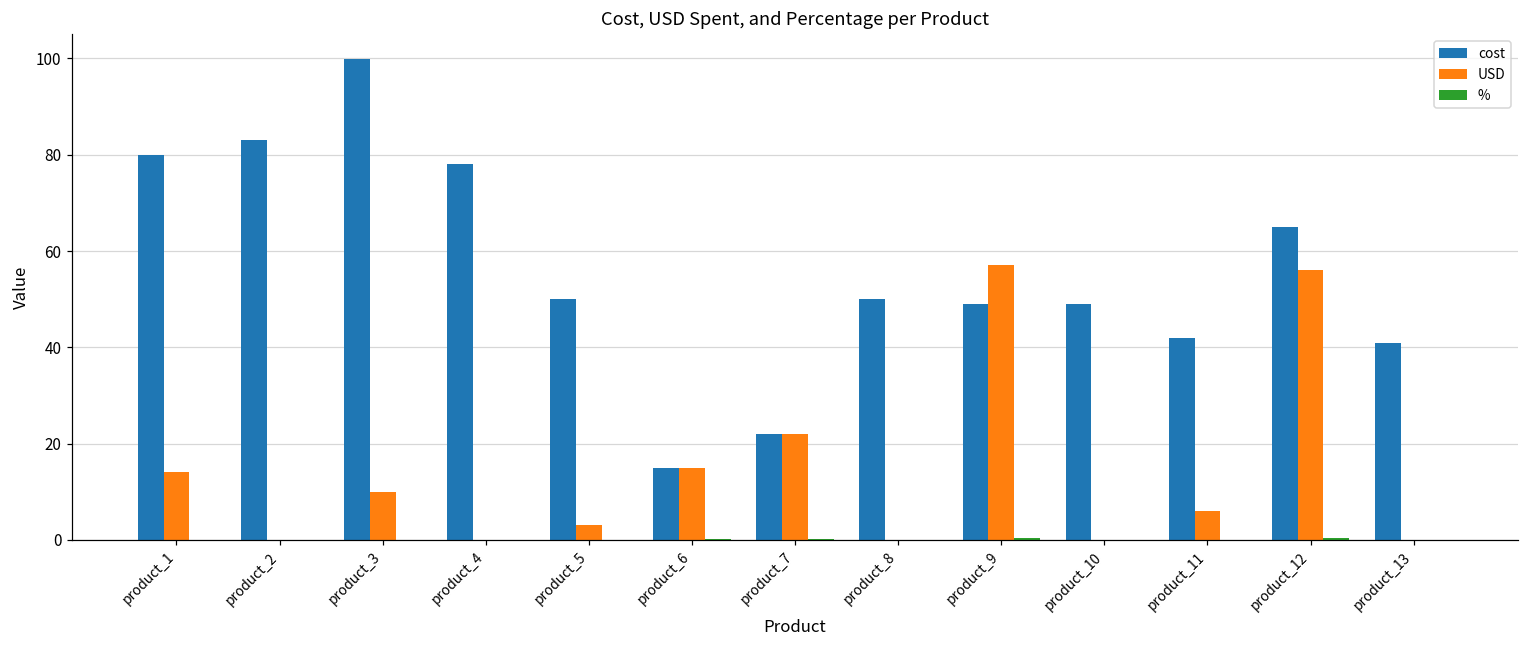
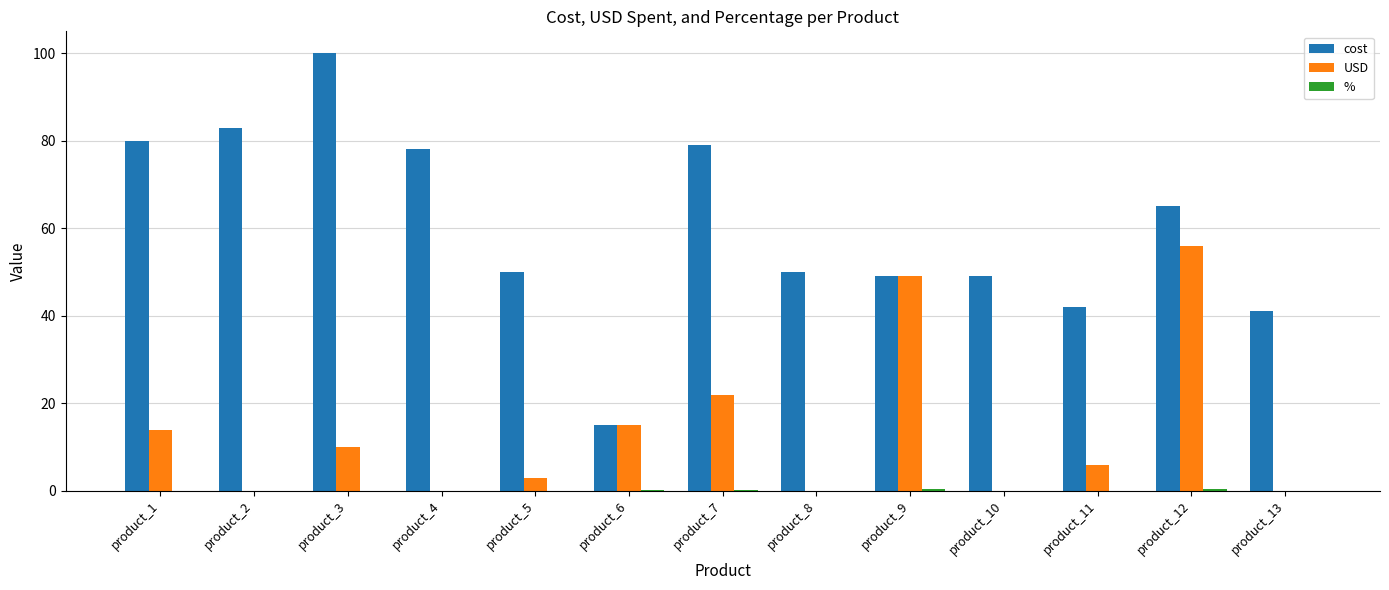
cost, product_7: 22 -> 79
USD, product_9: 57 -> 49
